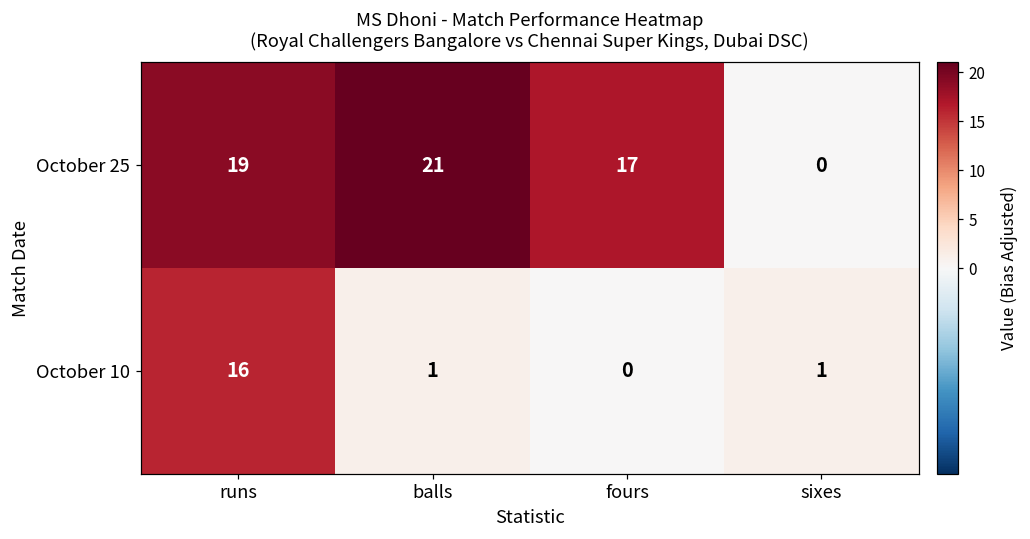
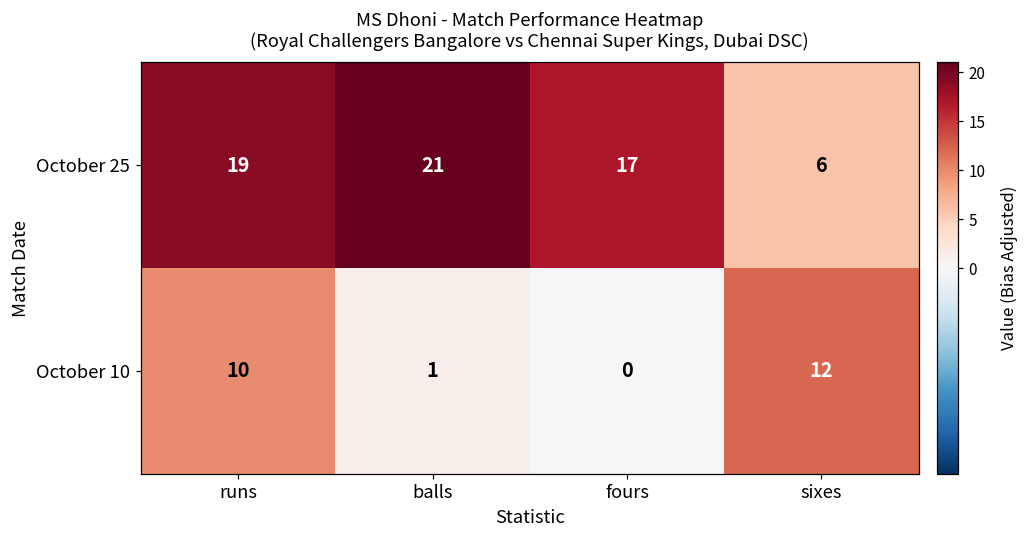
October 25, sixes: 0 -> 6
October 10, runs: 16 -> 10
October 10, sixes: 1 -> 12
